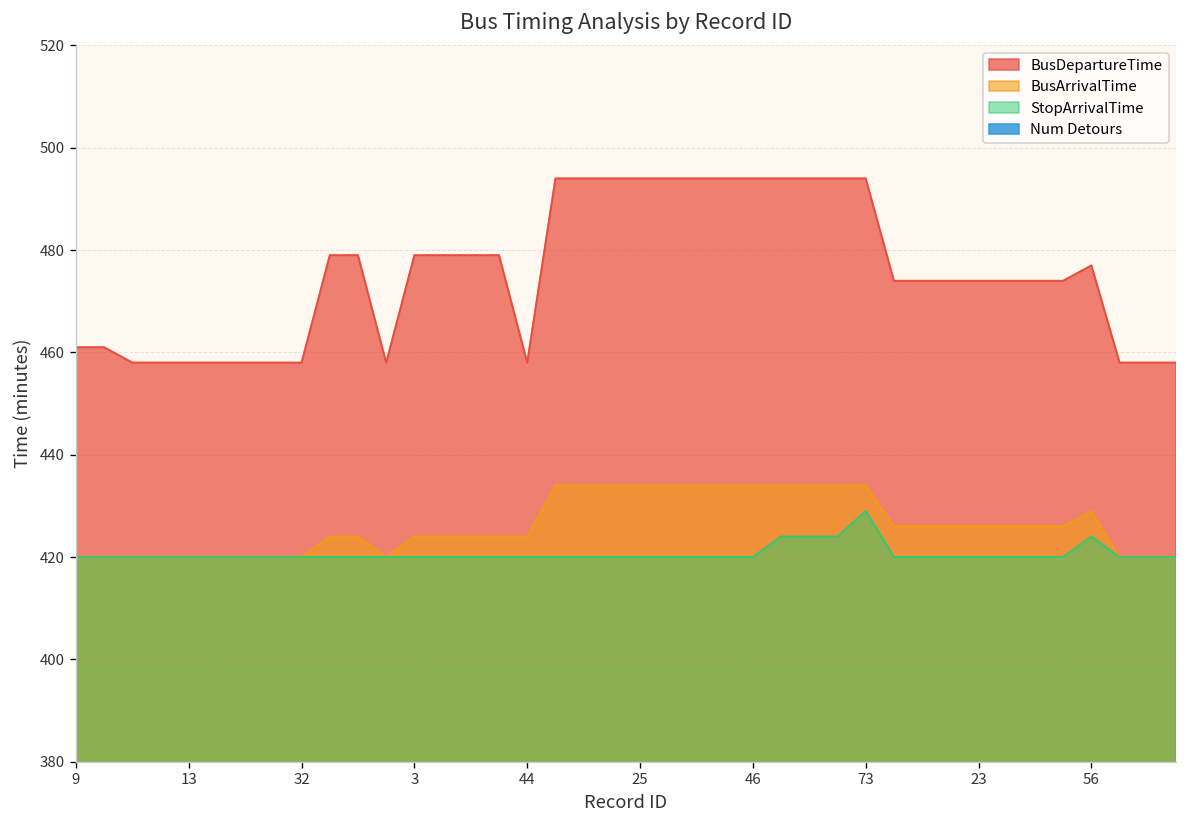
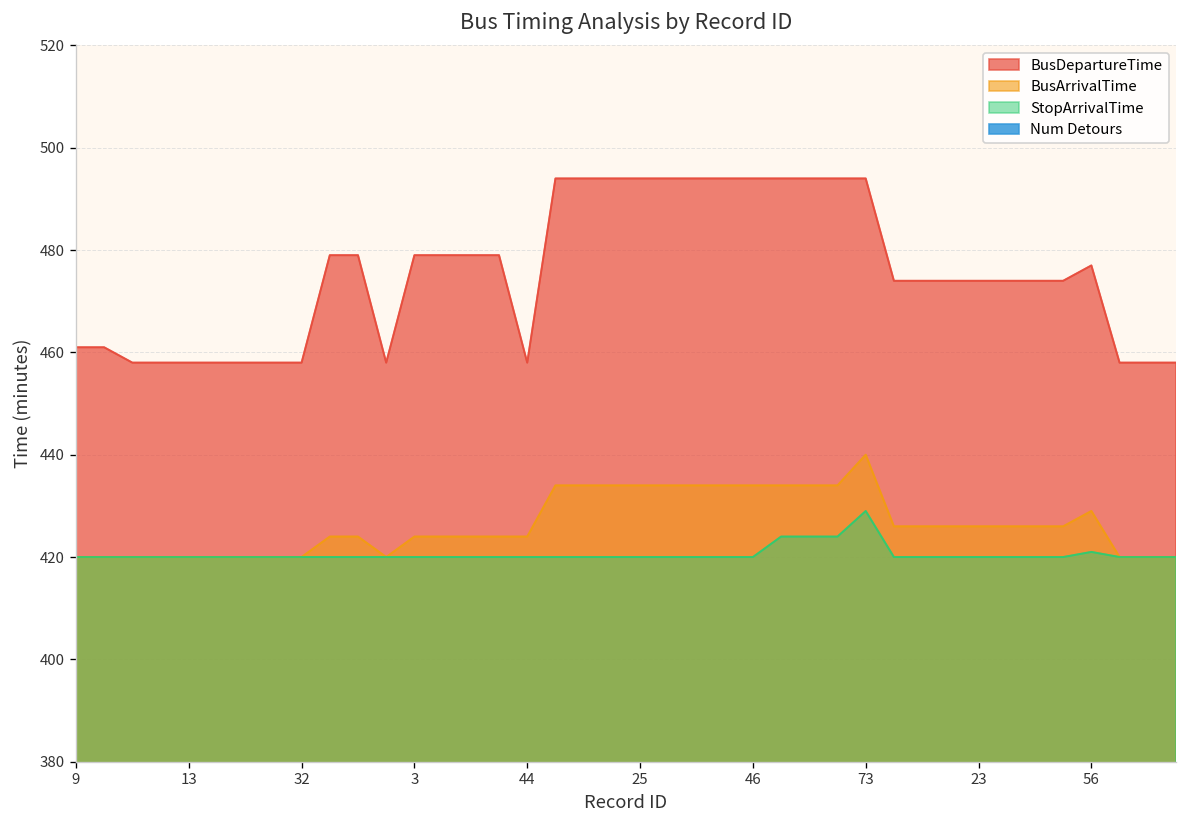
BusArrivalTime, 73: 434 -> 440
StopArrivalTime, 56: 424 -> 421
